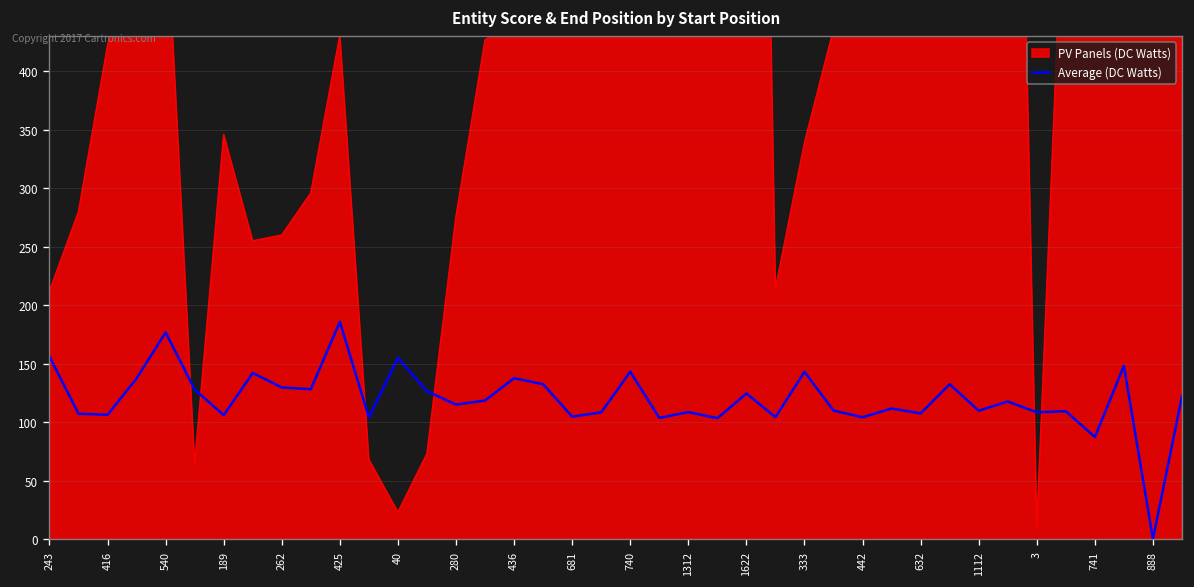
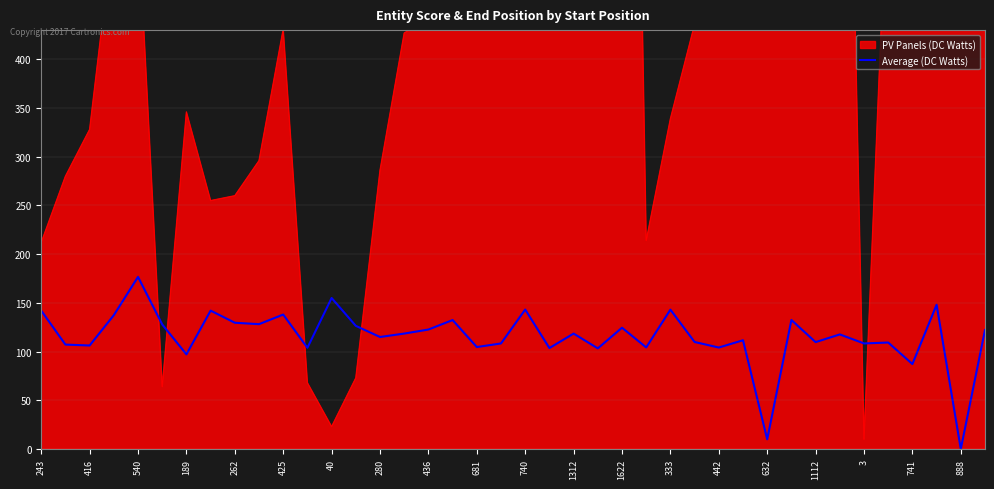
Average (DC Watts), 243: 160 -> 140
PV Panels (DC Watts), 416: 420 -> 330
Average (DC Watts), 189: 110 -> 100
Average (DC Watts), 425: 190 -> 140
PV Panels (DC Watts), 280: 280 -> 290
Average (DC Watts), 436: 140 -> 120
Average (DC Watts), 1312: 110 -> 120
Average (DC Watts), 632: 110 -> 10
